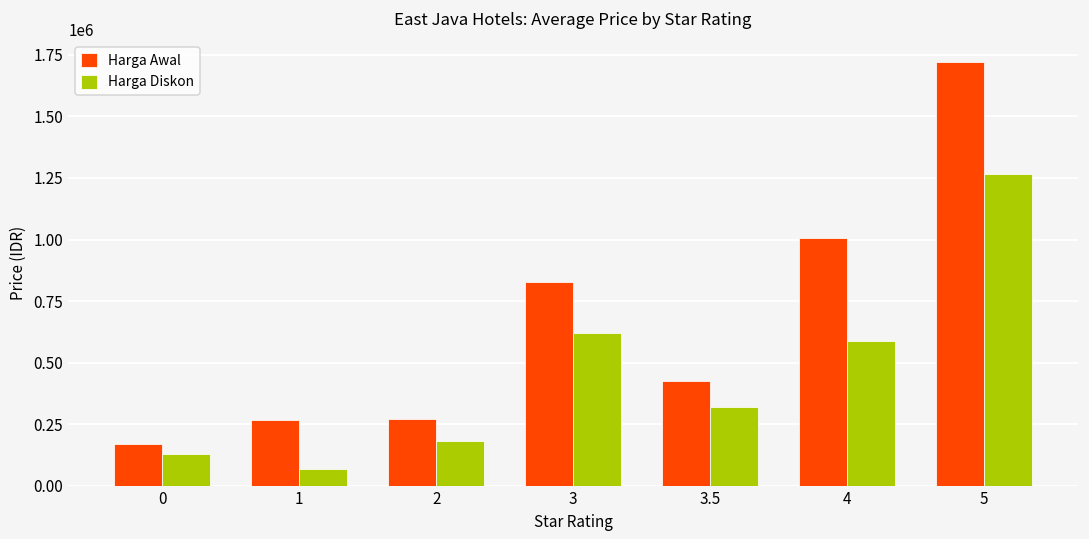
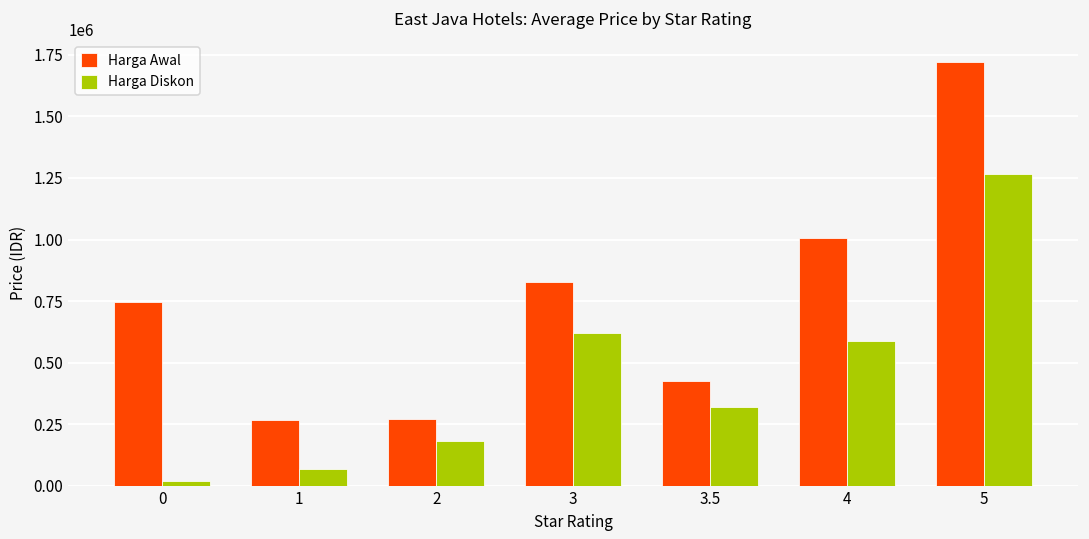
Harga Awal, 0: 170000 -> 750000
Harga Diskon, 0: 130000 -> 20000
